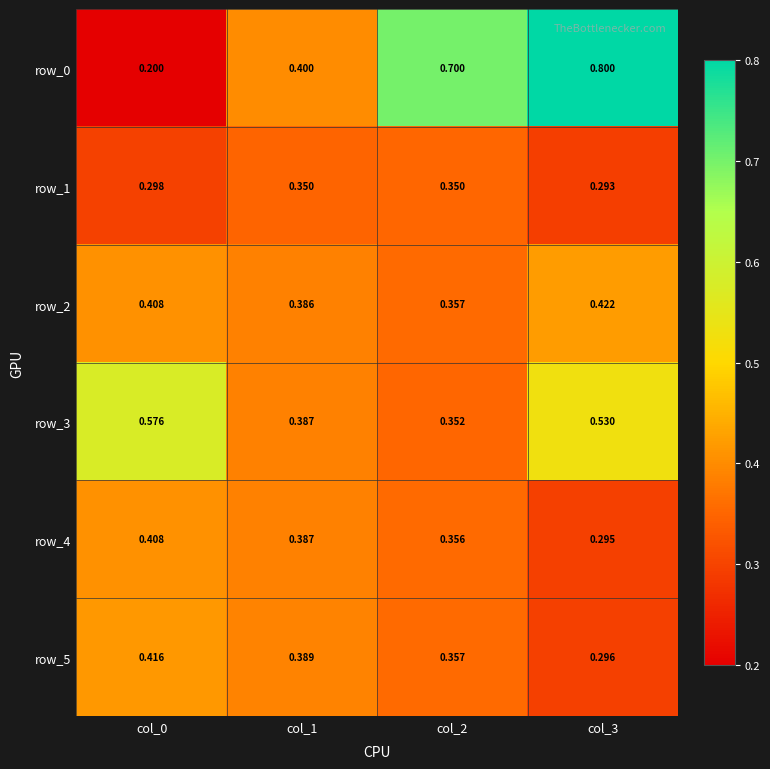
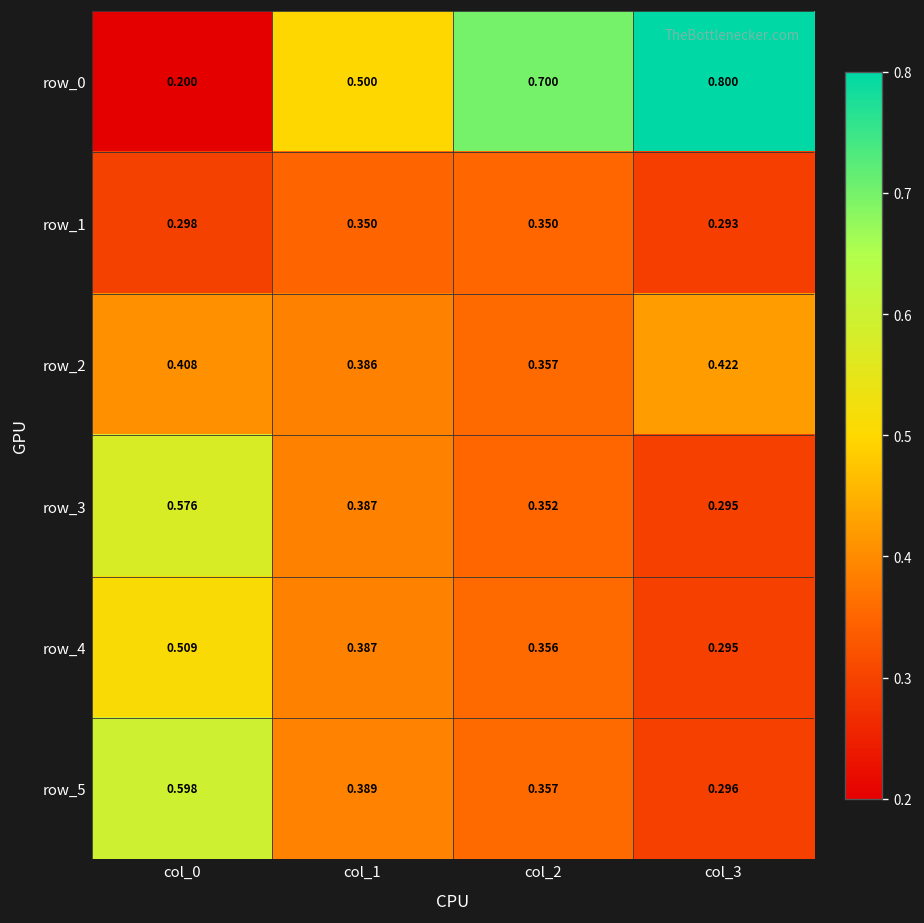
row_0, col_1: 0.400 -> 0.500
row_3, col_3: 0.530 -> 0.295
row_4, col_0: 0.408 -> 0.509
row_5, col_0: 0.416 -> 0.598
